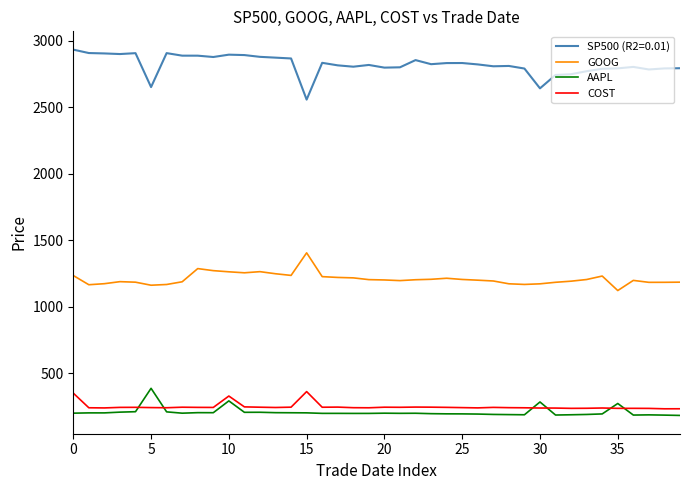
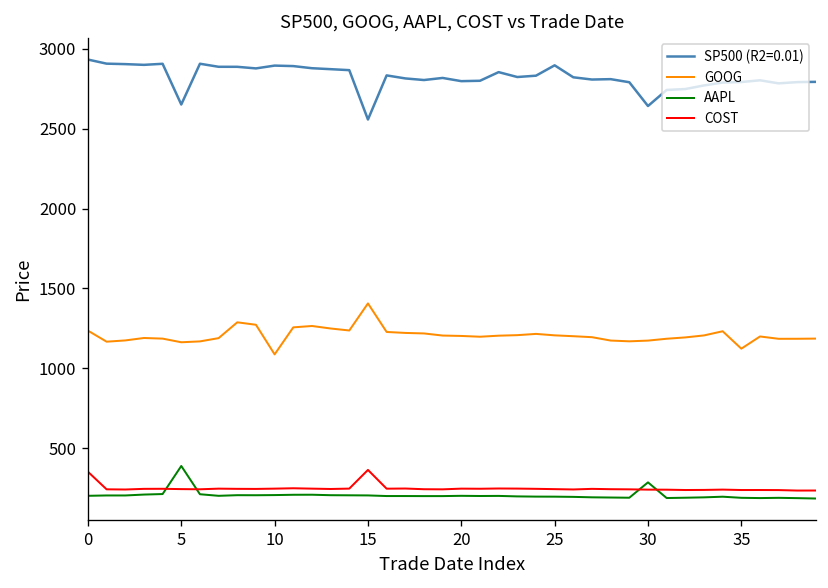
GOOG, 10: 1260 -> 1090
AAPL, 10: 290 -> 210
COST, 10: 330 -> 250
SP500 (R2=0.01), 25: 2830 -> 2900
AAPL, 35: 270 -> 190
